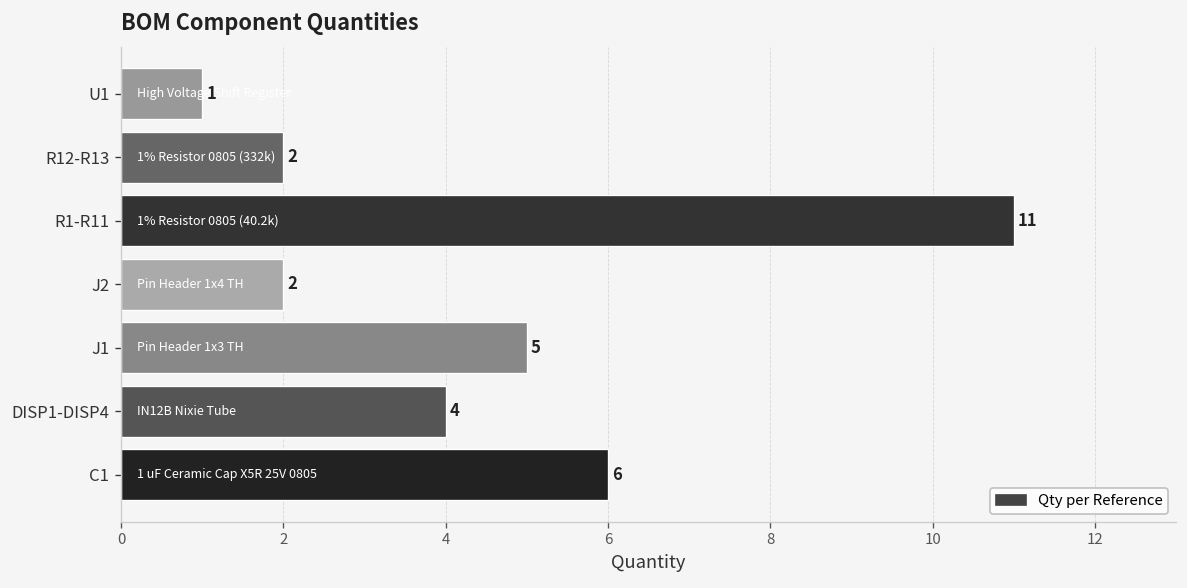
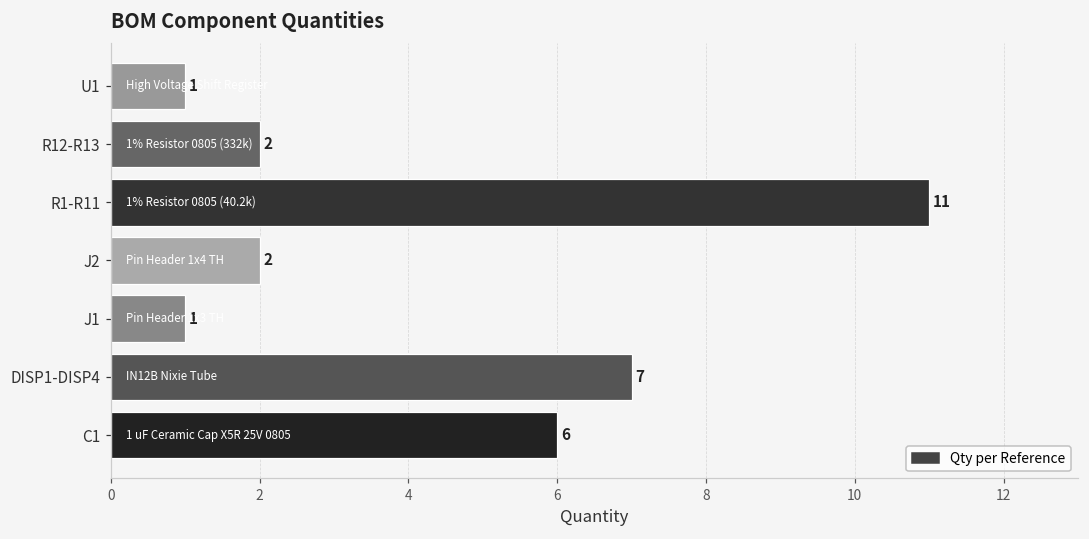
J1: 5 -> 1
DISP1-DISP4: 4 -> 7
